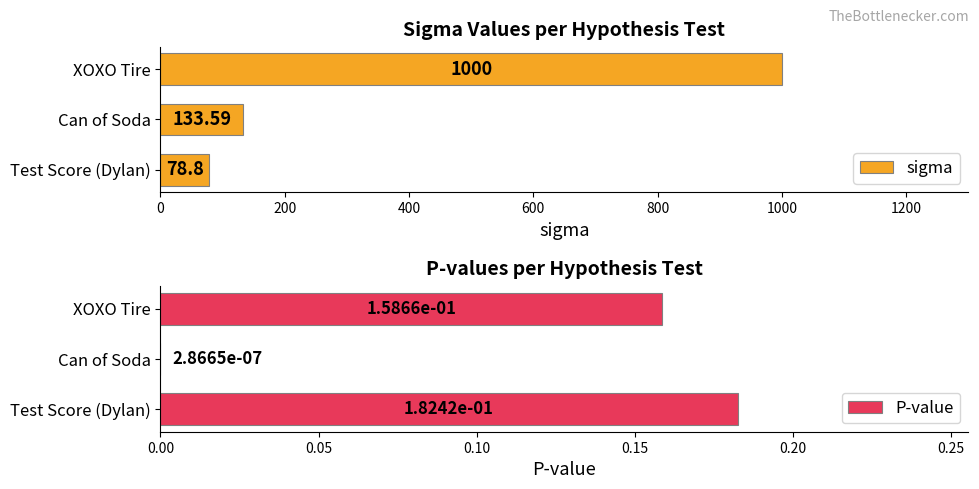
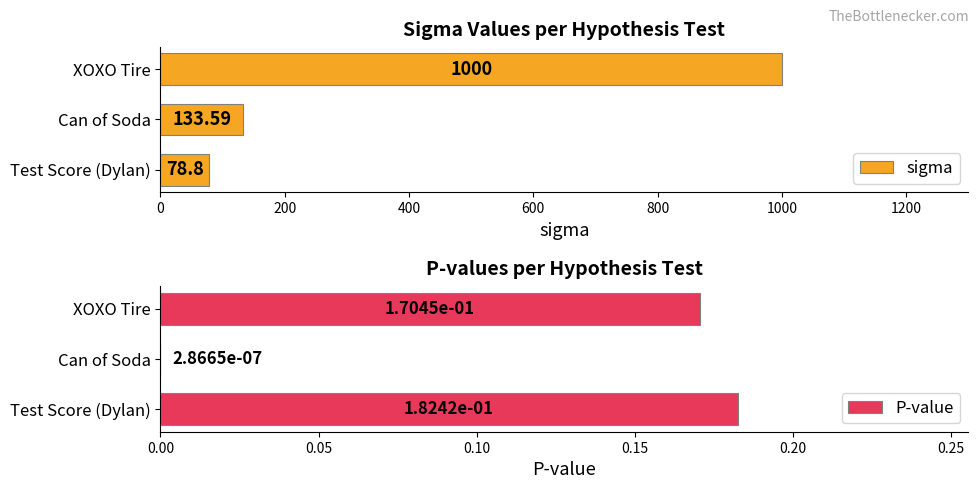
P-values per Hypothesis Test, XOXO Tire: 1.5866e-01 -> 1.7045e-01
